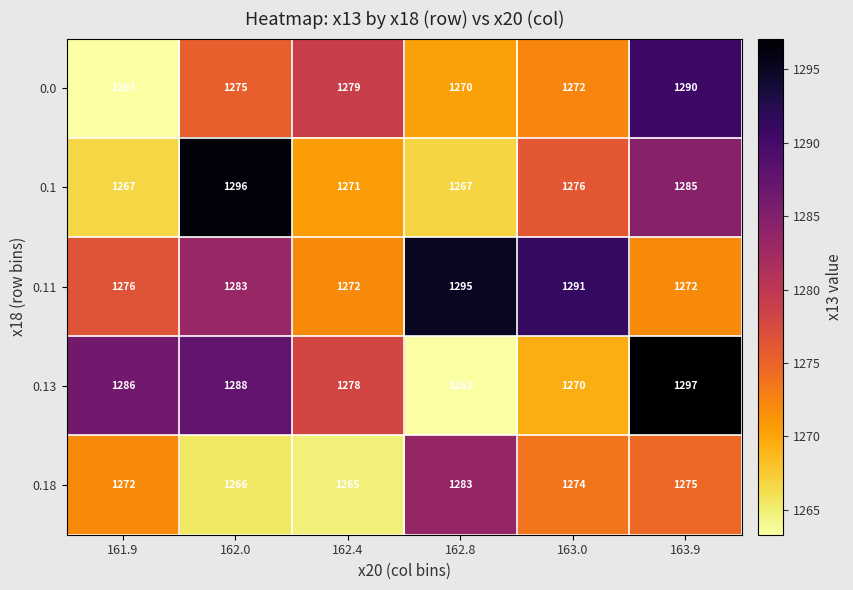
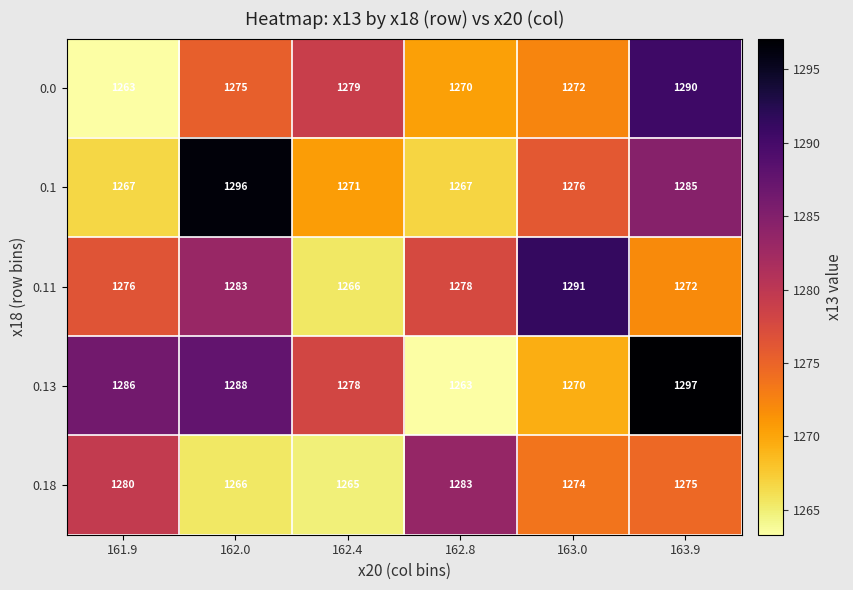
0.11, 162.4: 1272 -> 1266
0.11, 162.8: 1295 -> 1278
0.18, 161.9: 1272 -> 1280
